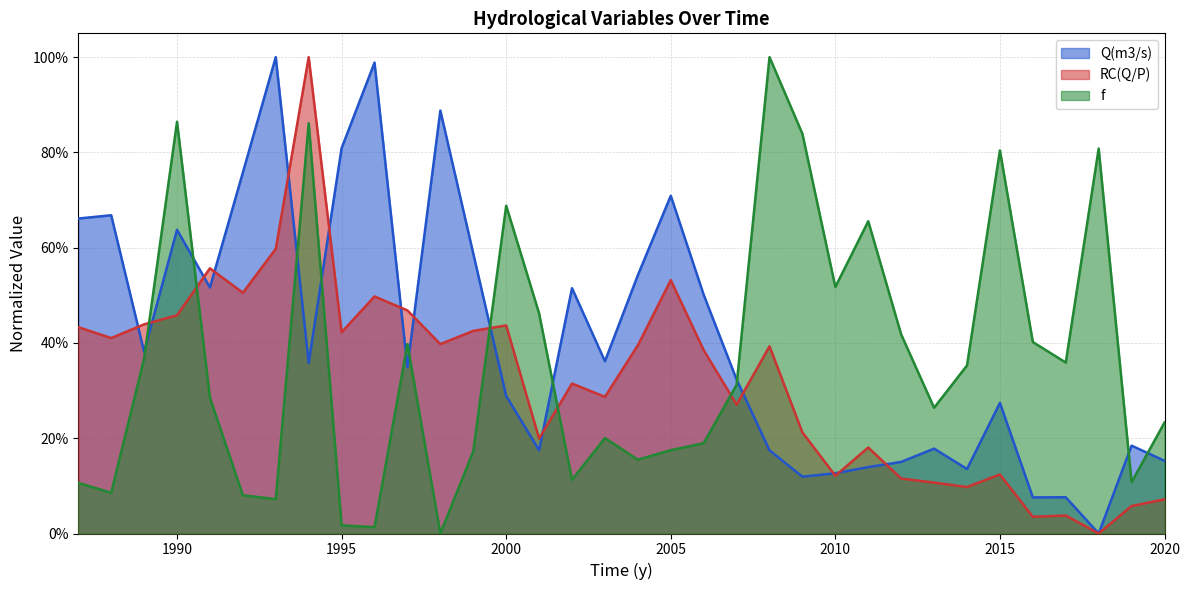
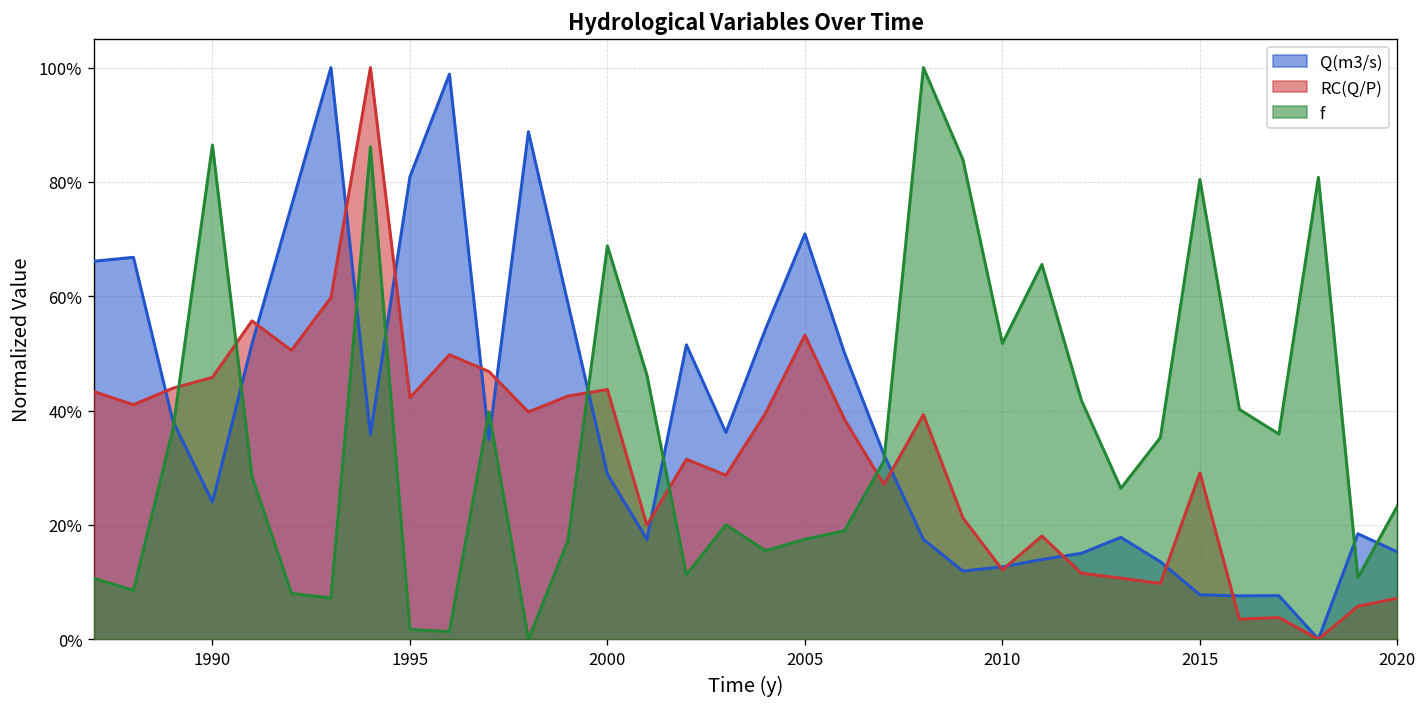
Q(m3/s), 1990: 64% -> 24%
Q(m3/s), 2015: 27% -> 8%
RC(Q/P), 2015: 12% -> 29%
